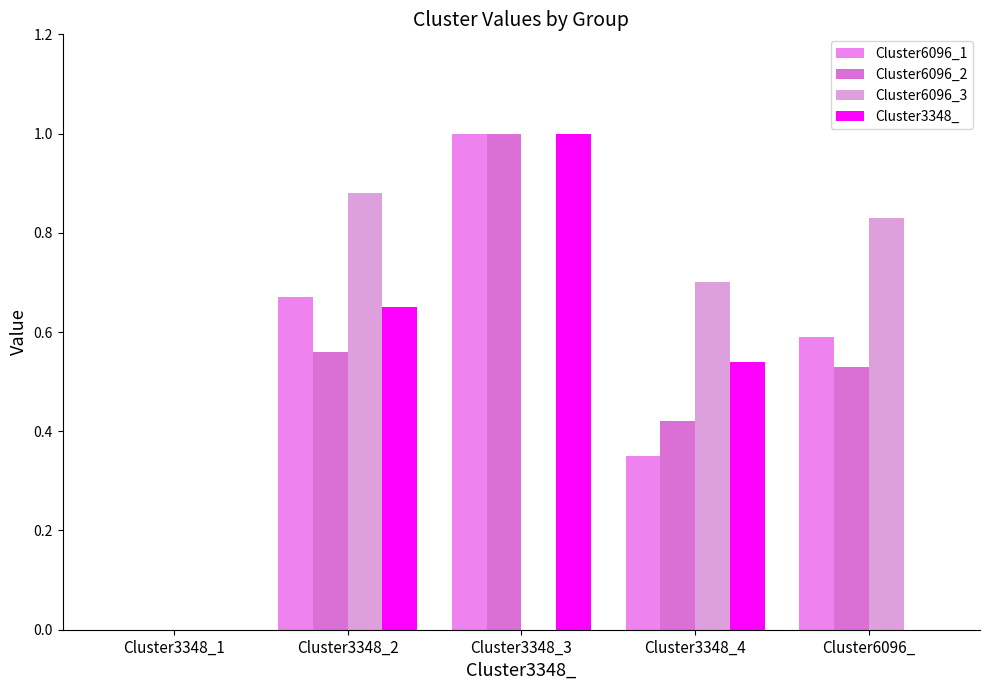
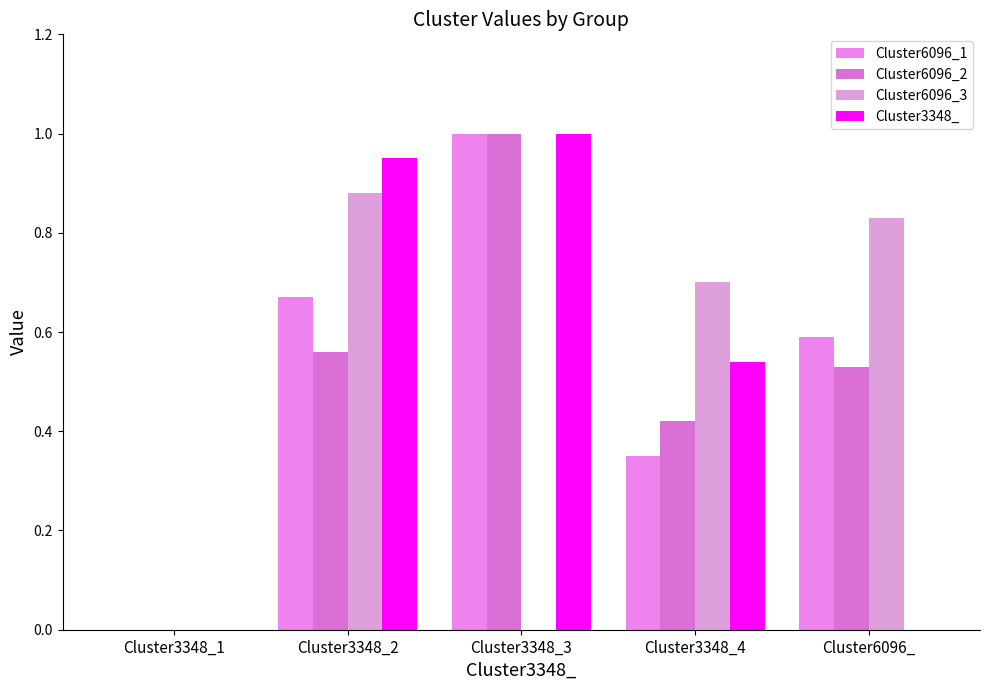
Cluster3348_, Cluster3348_2: 0.65 -> 0.95
